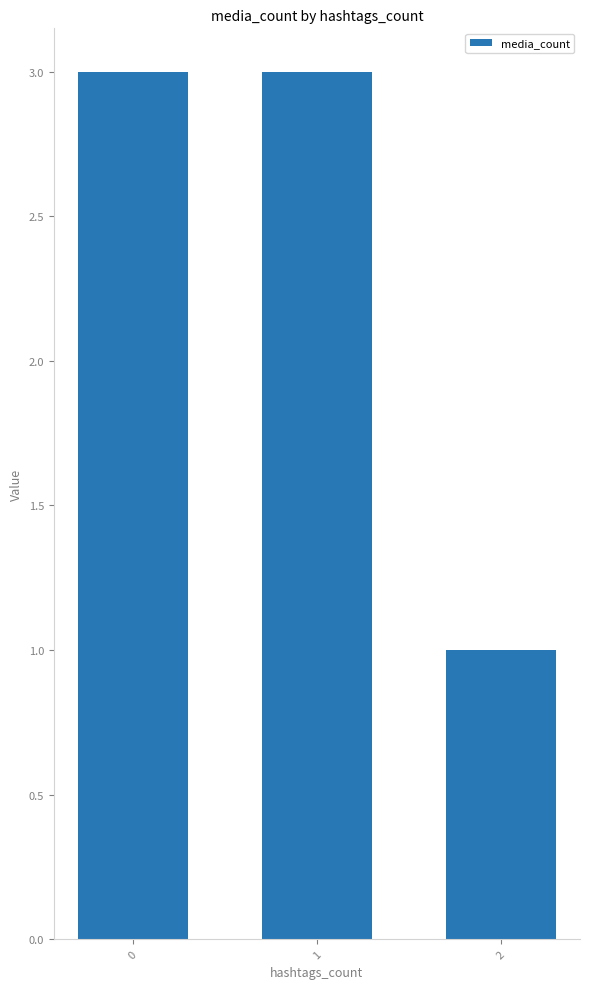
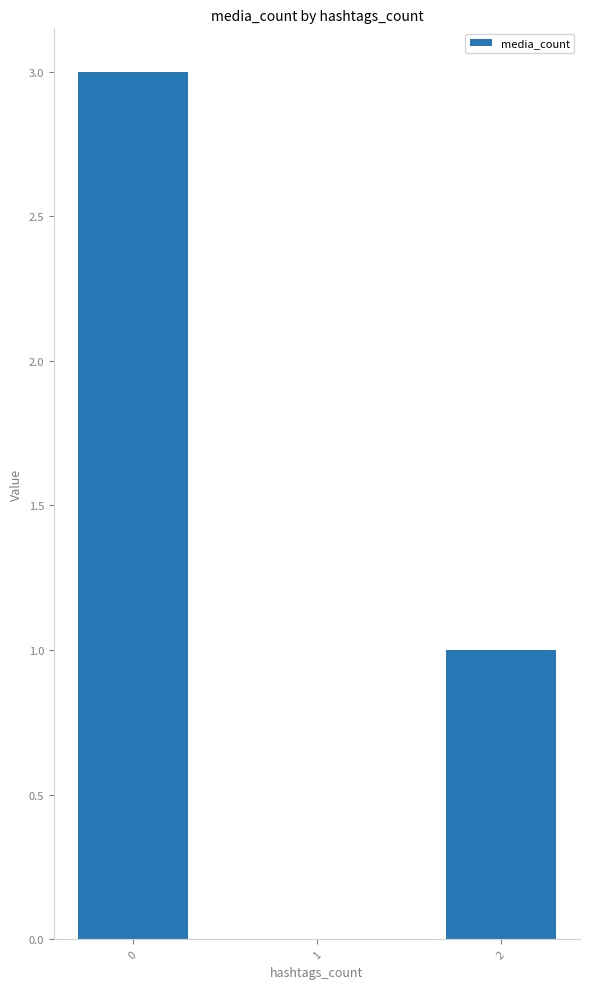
1: 3 -> 0
